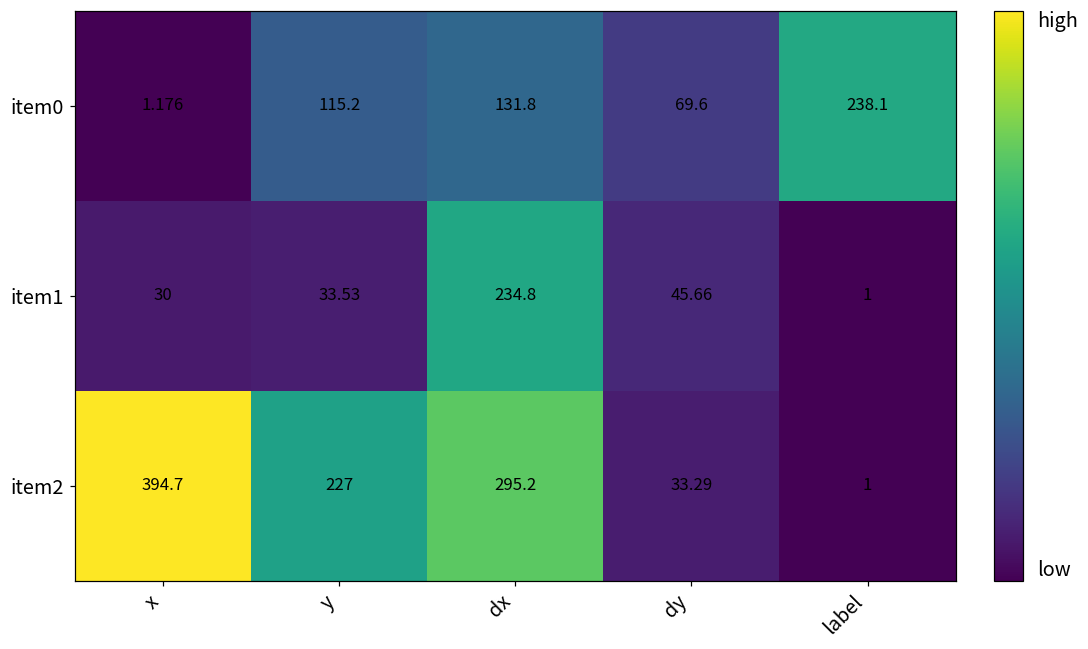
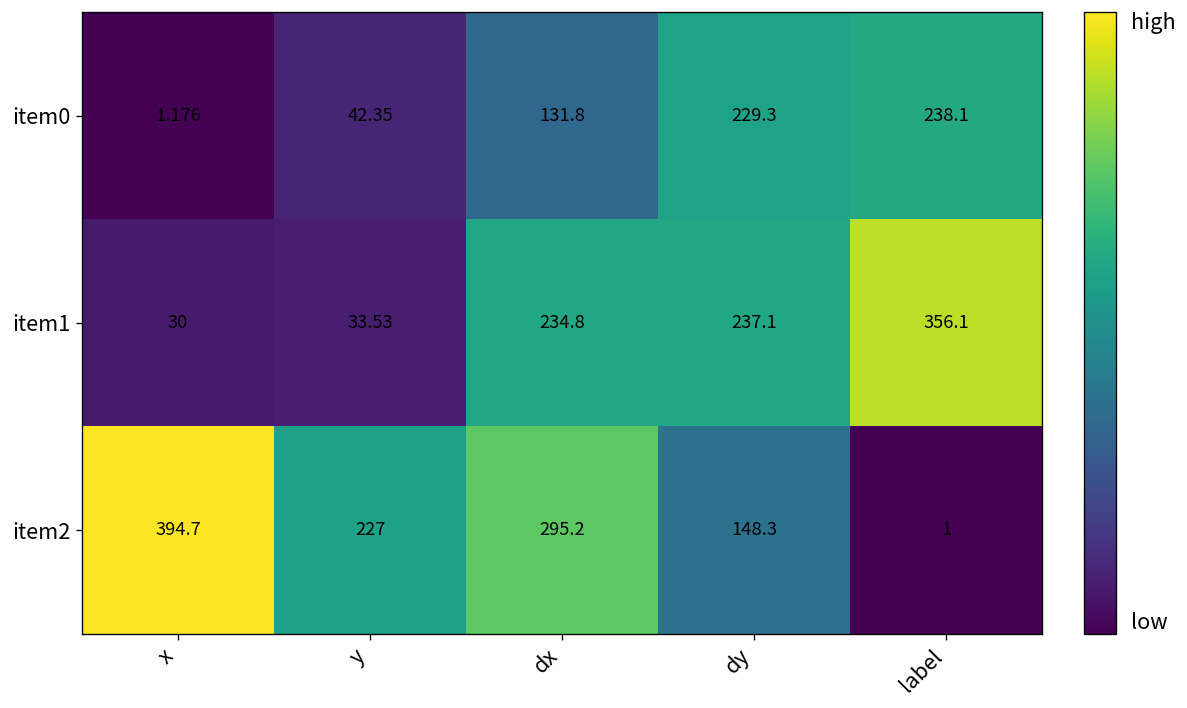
item0, y: 115.2 -> 42.35
item0, dy: 69.6 -> 229.3
item1, dy: 45.66 -> 237.1
item1, label: 1 -> 356.1
item2, dy: 33.29 -> 148.3
